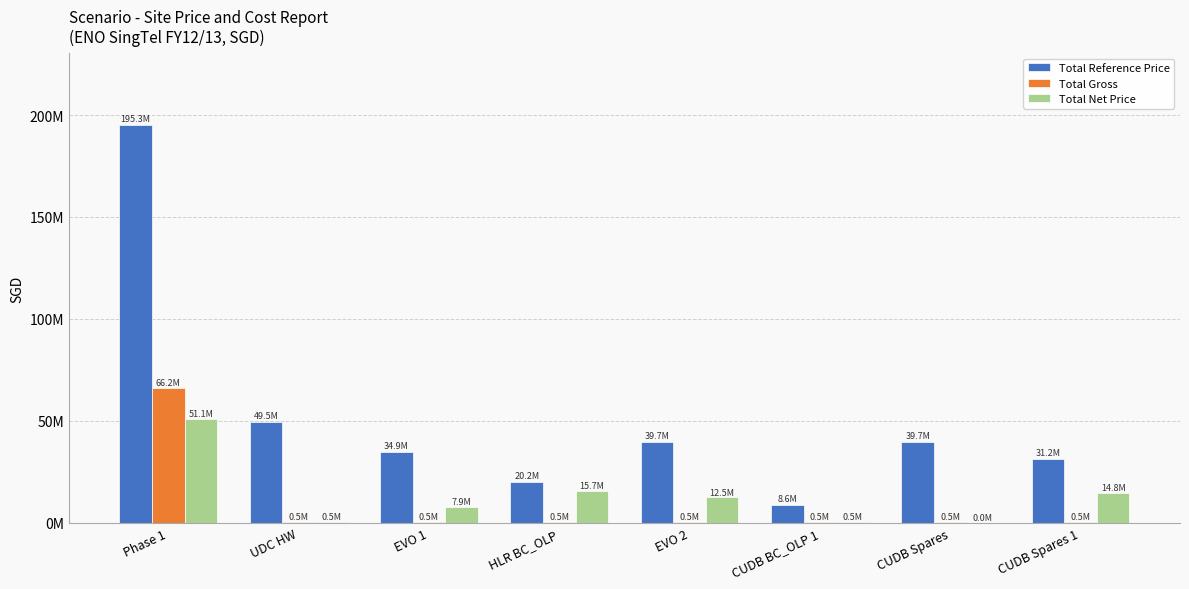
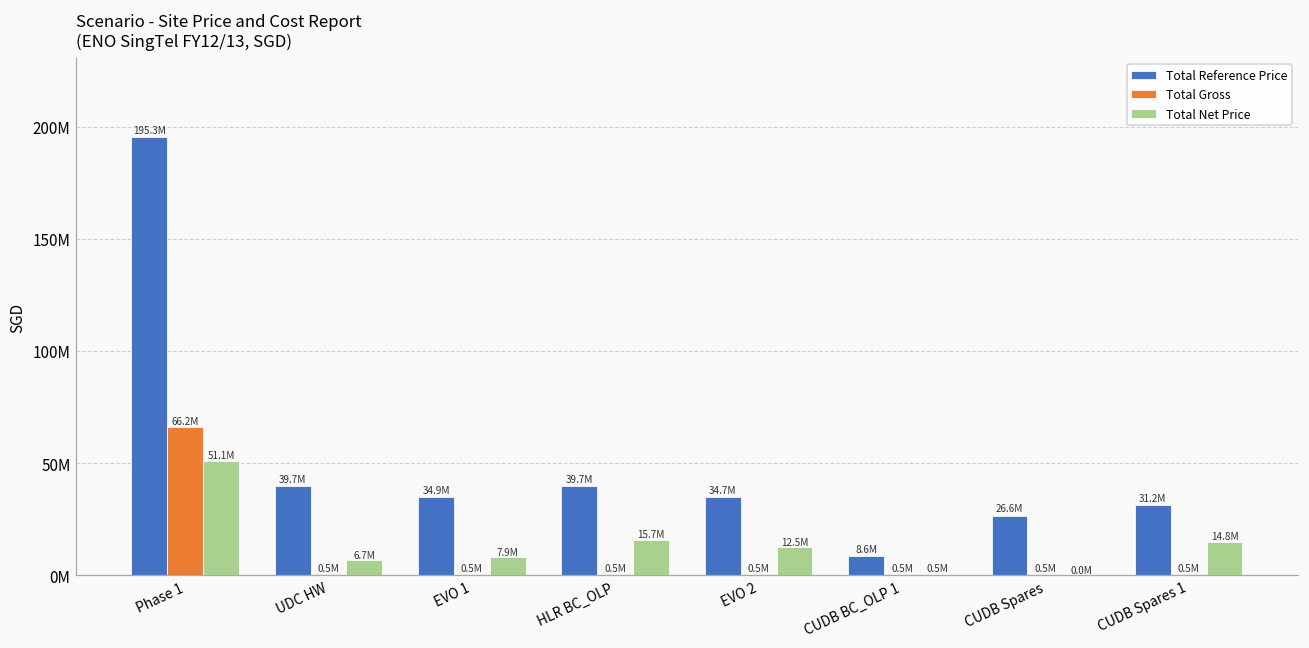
Total Reference Price, UDC HW: 49.5M -> 39.7M
Total Net Price, UDC HW: 0.5M -> 6.7M
Total Reference Price, HLR BC_OLP: 20.2M -> 39.7M
Total Reference Price, EVO 2: 39.7M -> 34.7M
Total Reference Price, CUDB Spares: 39.7M -> 26.6M
